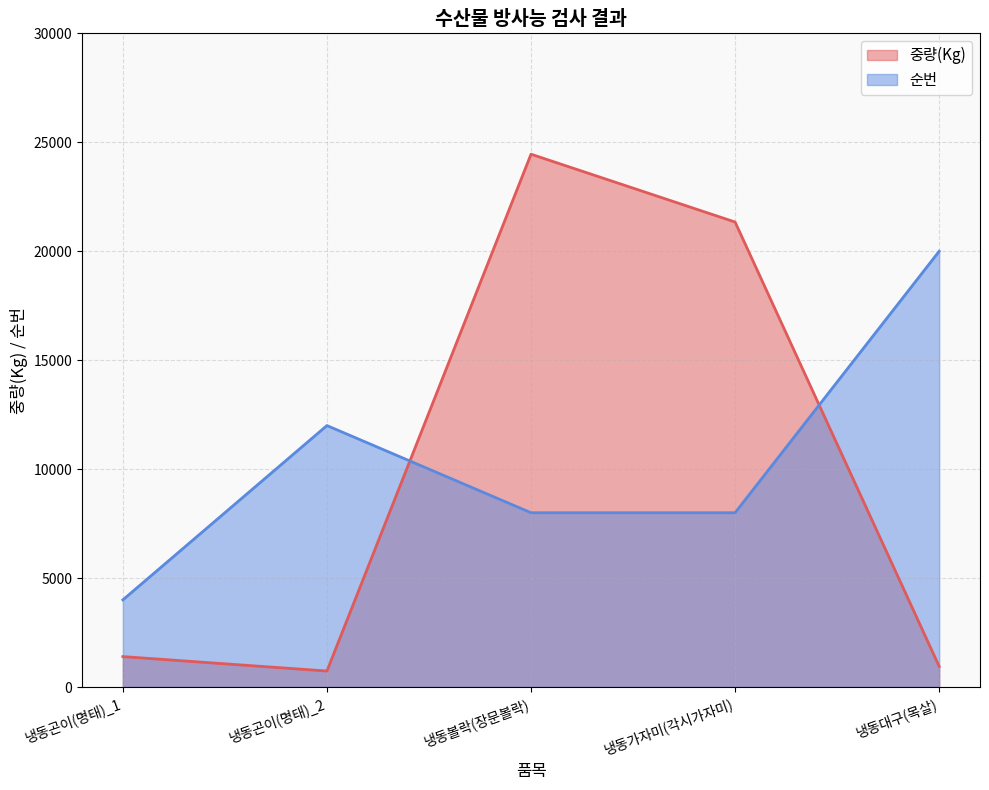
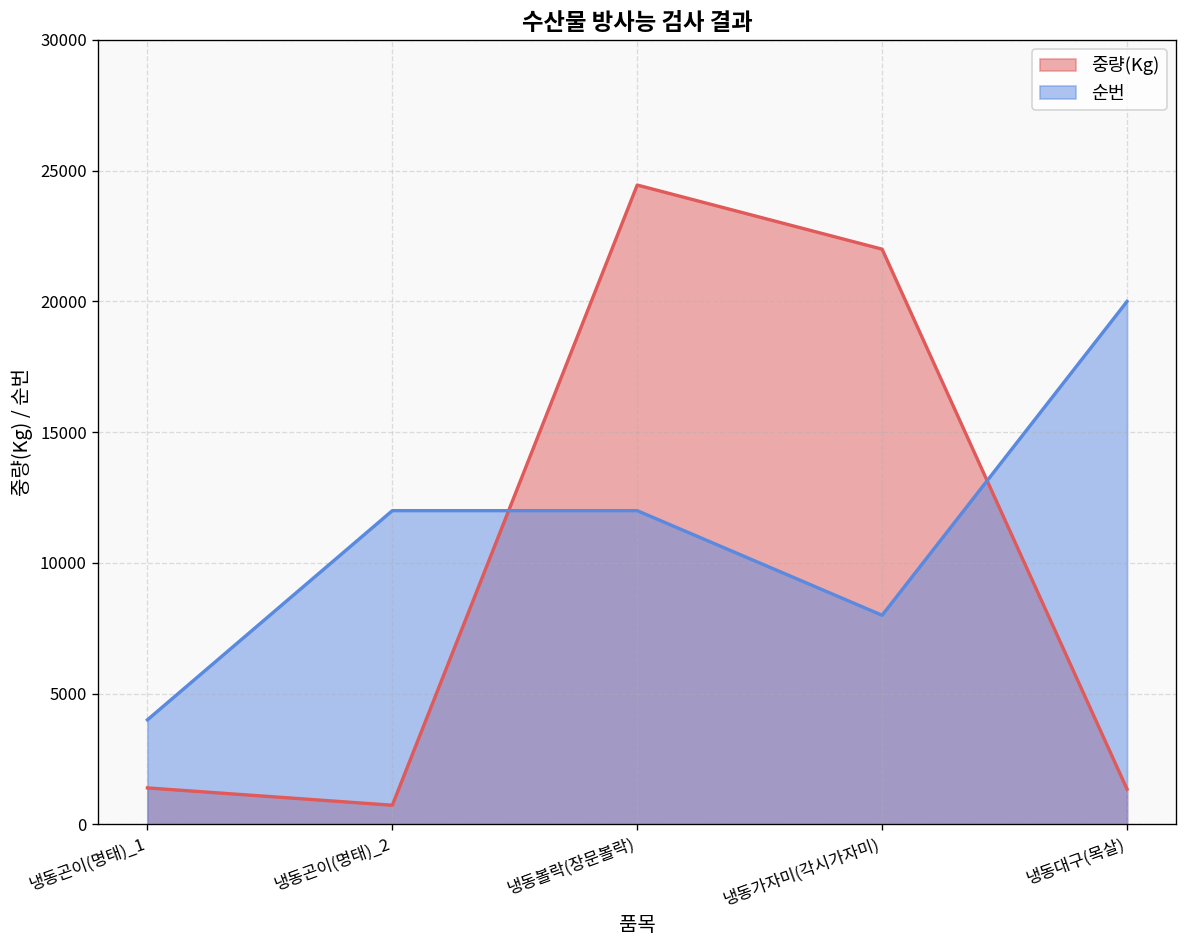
순번, 냉동볼락(장문볼락): 8000 -> 12000
중량(Kg), 냉동가자미(각시가자미): 21300 -> 22000
중량(Kg), 냉동대구(목살): 900 -> 1400
